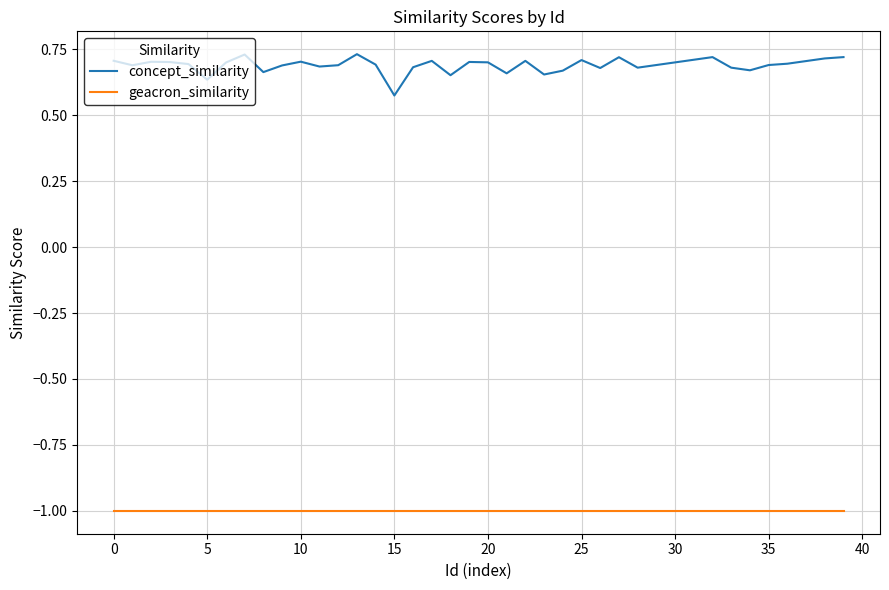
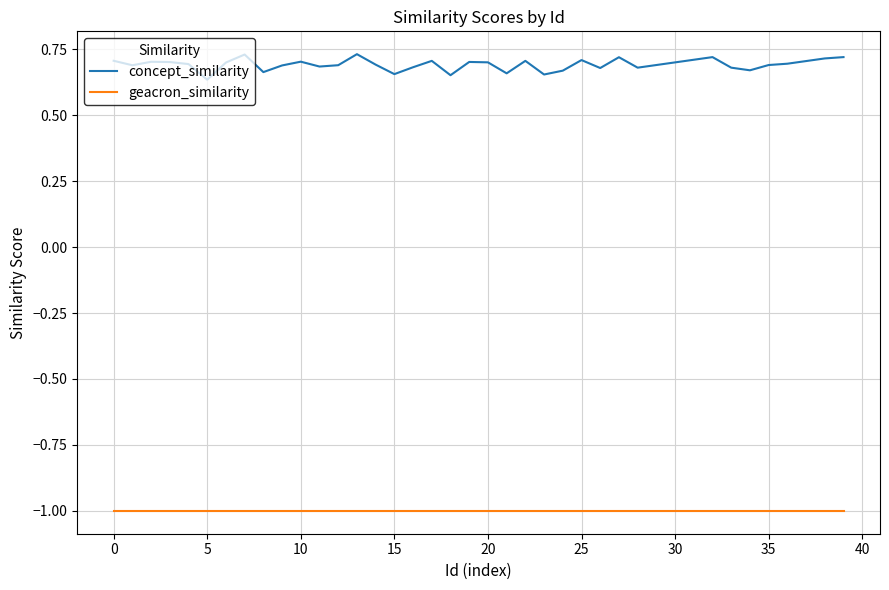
concept_similarity, 15: 0.57 -> 0.66
